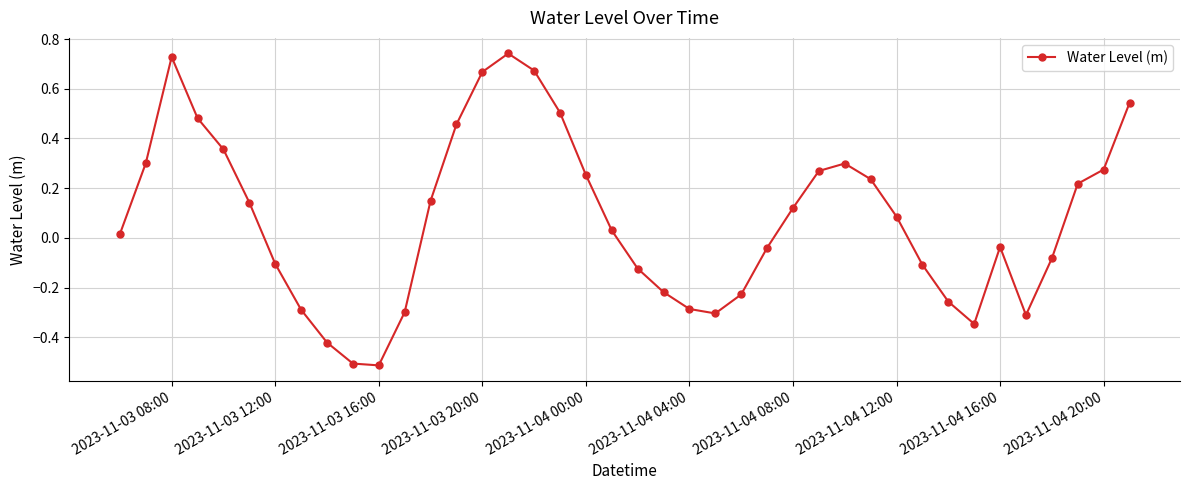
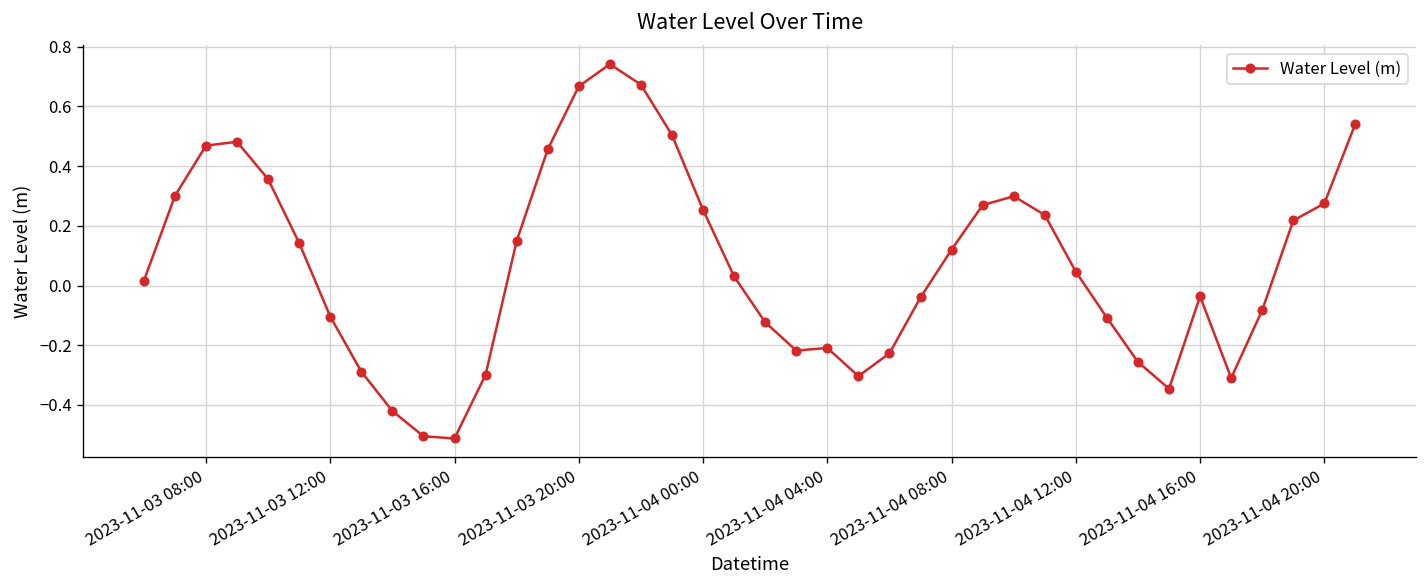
2023-11-03 08:00: 0.73 -> 0.47
2023-11-04 04:00: -0.29 -> -0.21
2023-11-04 12:00: 0.09 -> 0.05
